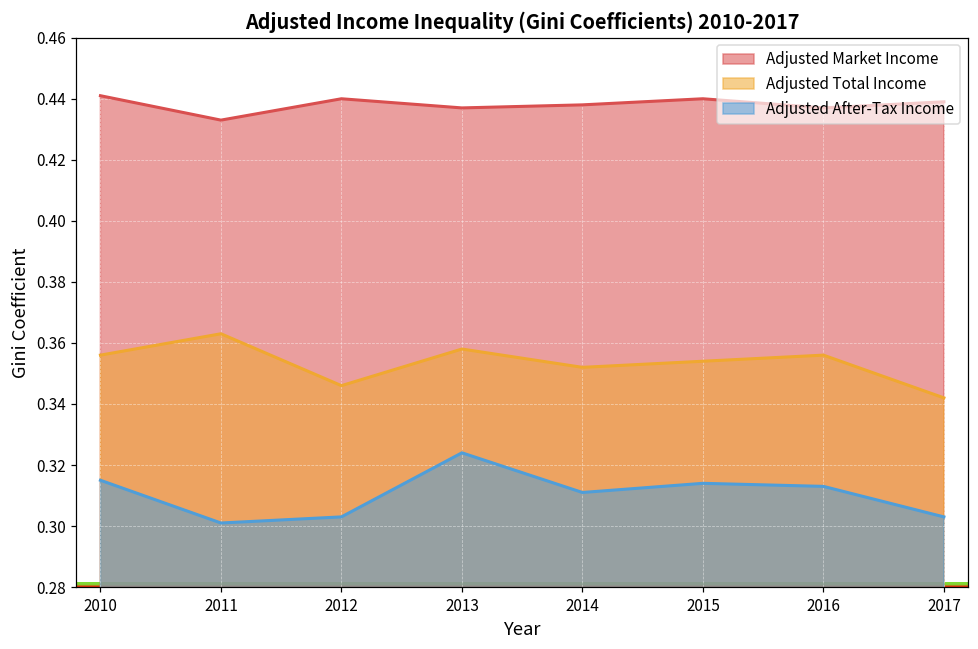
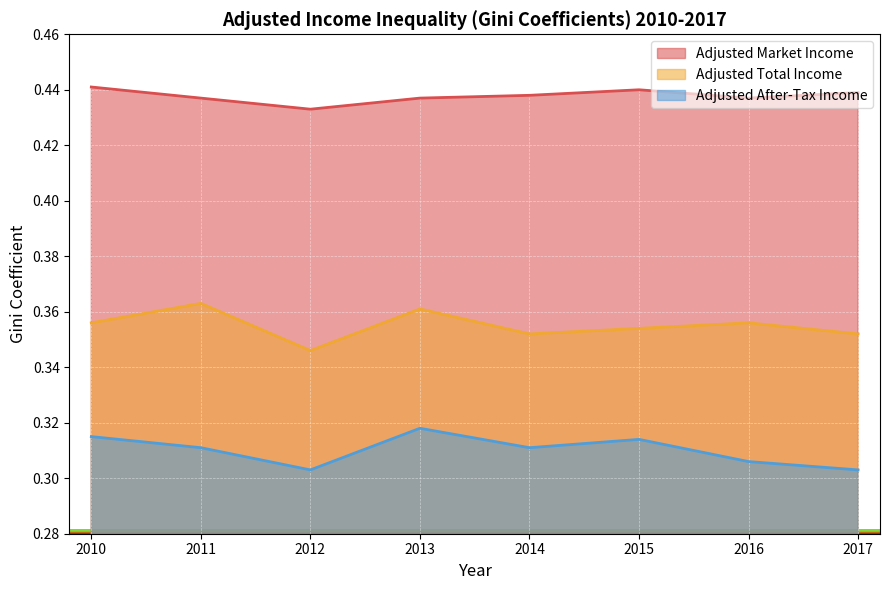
Adjusted Market Income, 2011: 0.433 -> 0.437
Adjusted After-Tax Income, 2011: 0.301 -> 0.311
Adjusted Market Income, 2012: 0.440 -> 0.433
Adjusted Total Income, 2013: 0.358 -> 0.361
Adjusted After-Tax Income, 2013: 0.324 -> 0.318
Adjusted After-Tax Income, 2016: 0.313 -> 0.306
Adjusted Total Income, 2017: 0.342 -> 0.352
